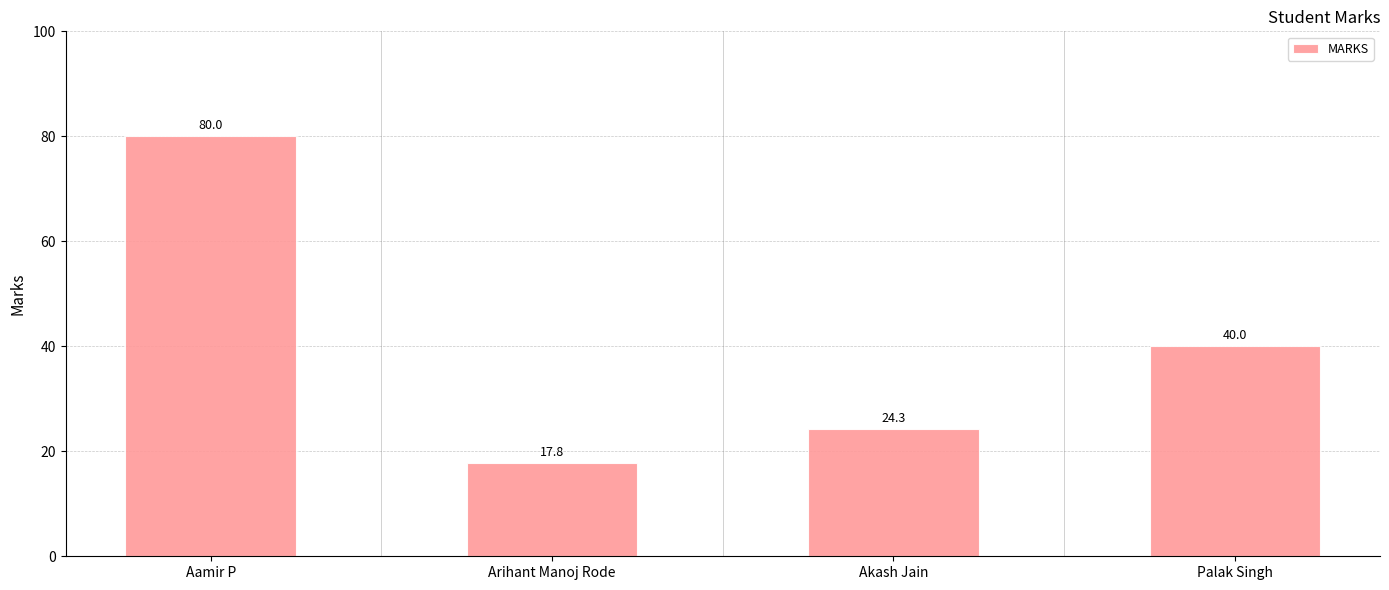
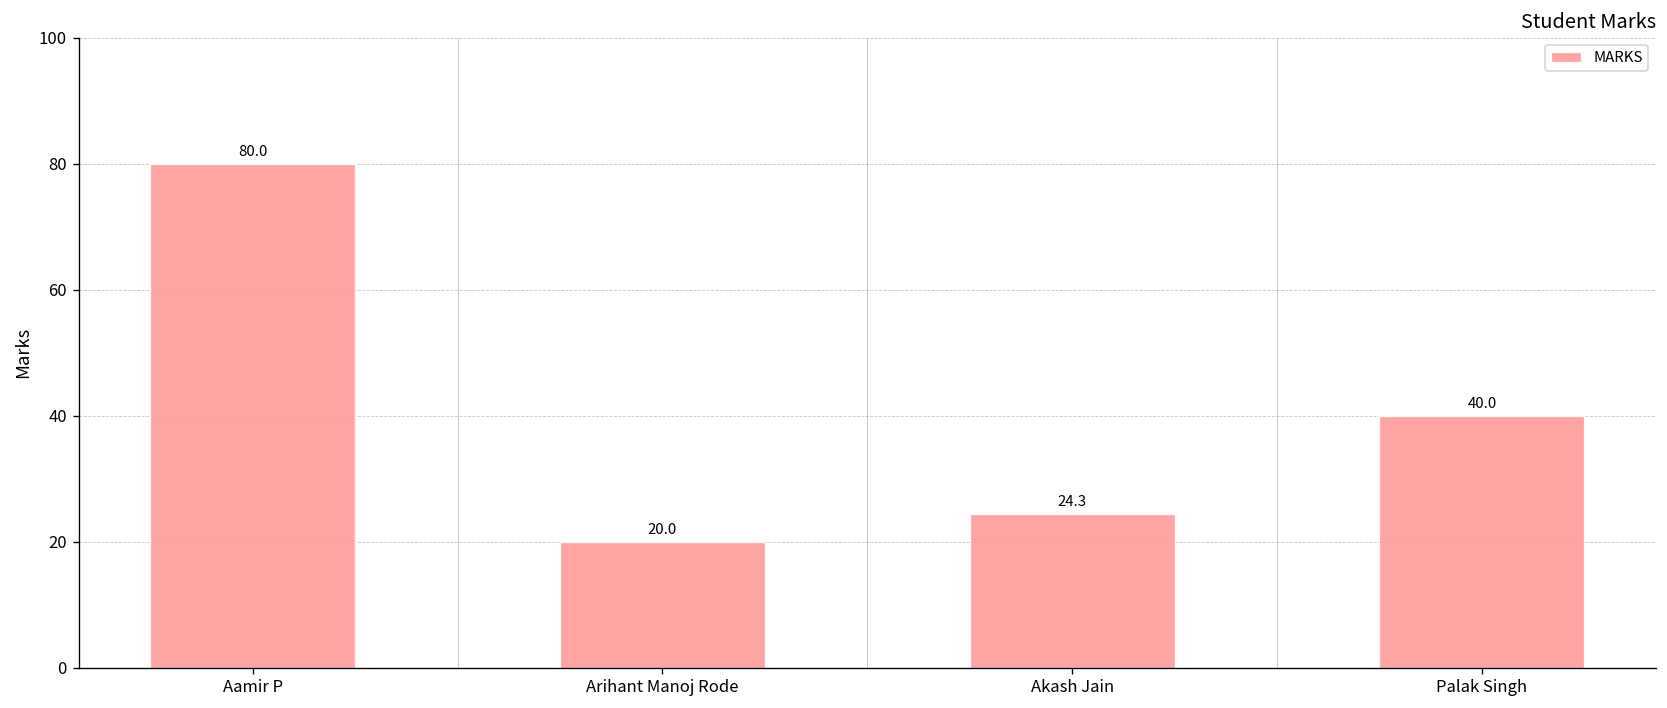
Arihant Manoj Rode: 17.8 -> 20.0
